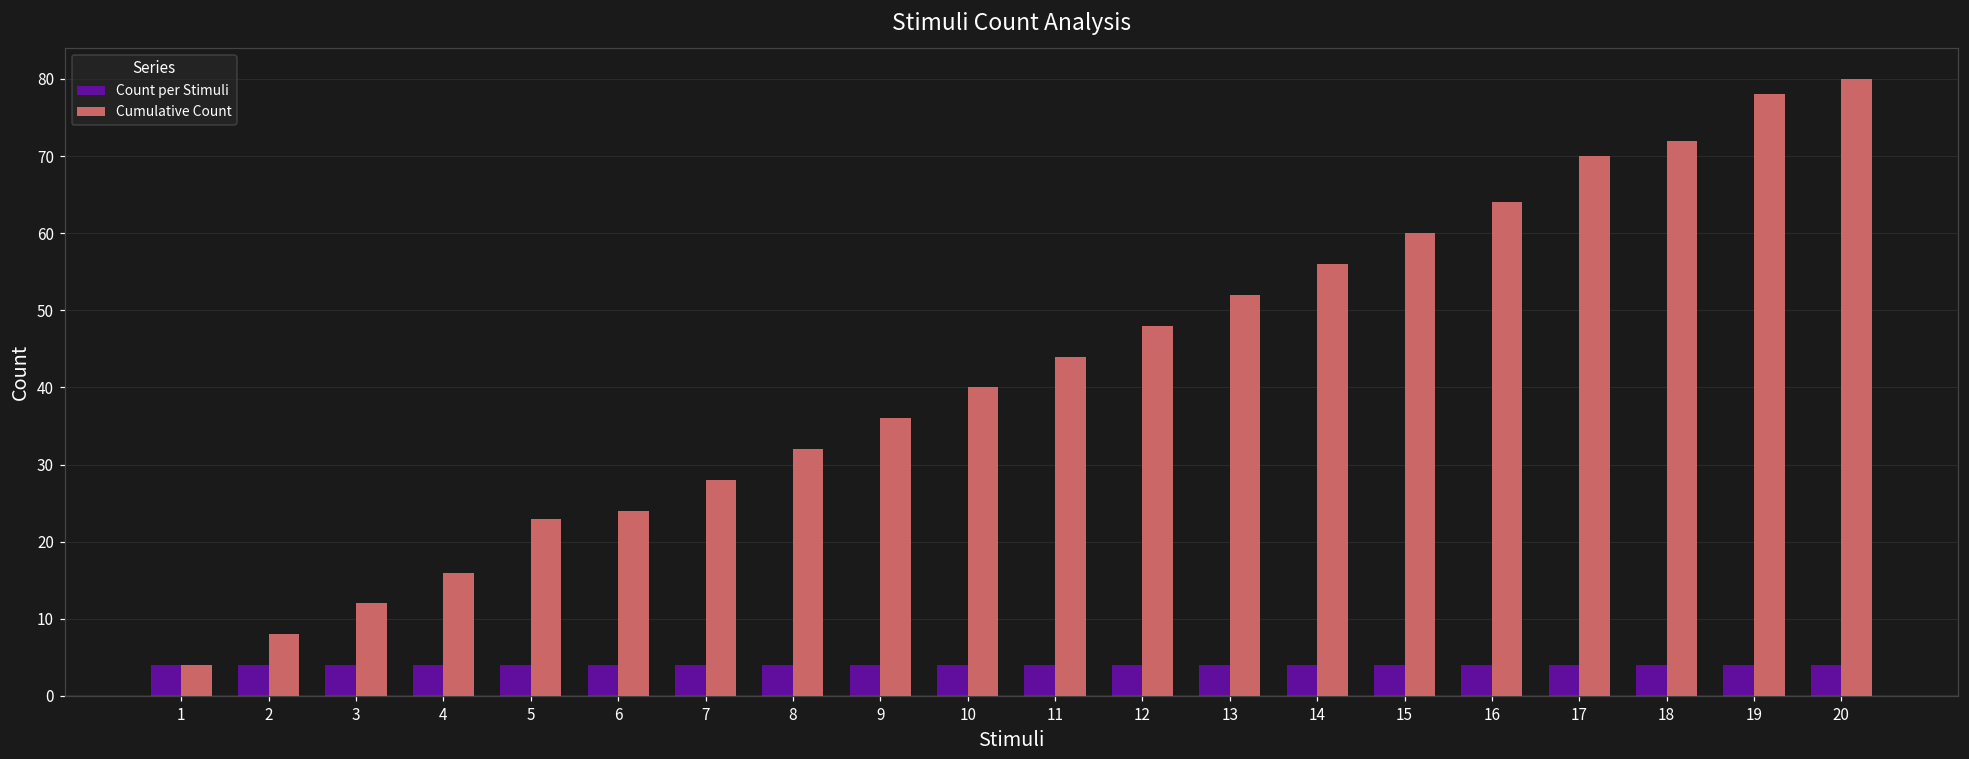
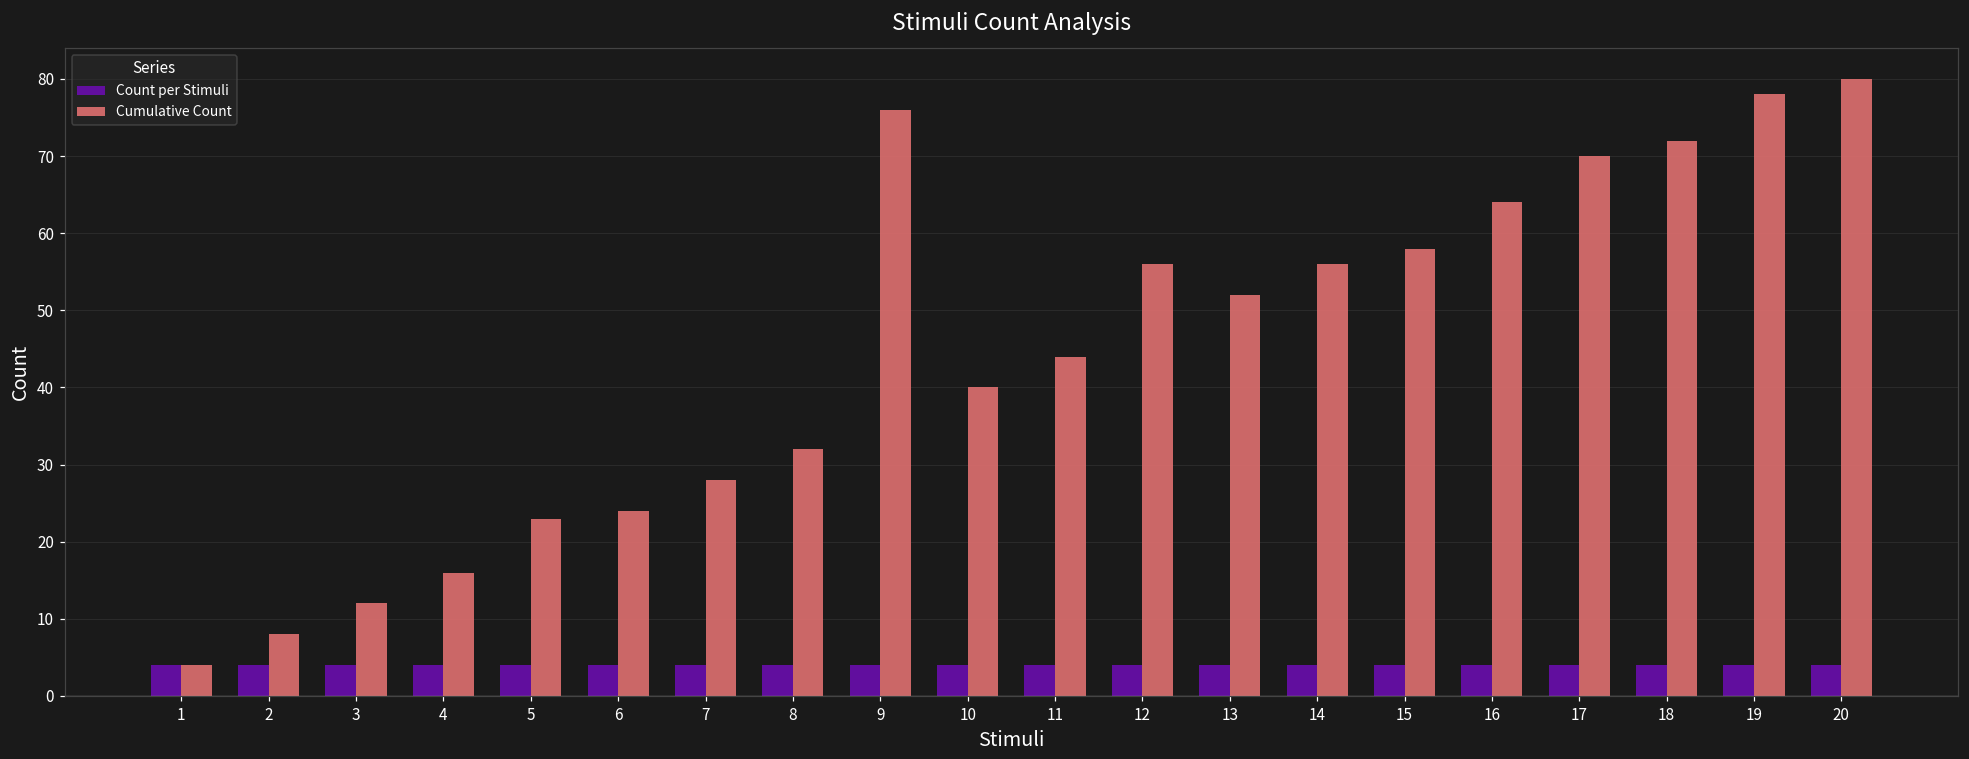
Cumulative Count, 9: 36 -> 76
Cumulative Count, 12: 48 -> 56
Cumulative Count, 15: 60 -> 58
